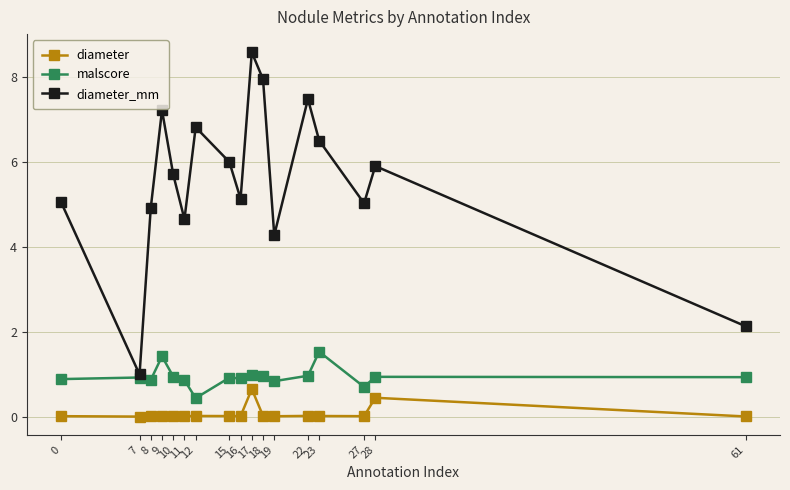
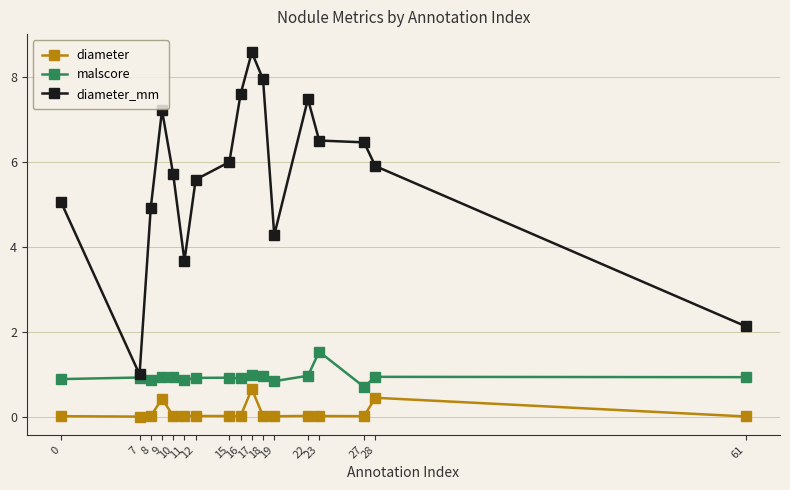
diameter, 9: 0.0 -> 0.4
malscore, 9: 1.4 -> 0.9
diameter_mm, 11: 4.7 -> 3.7
malscore, 12: 0.4 -> 0.9
diameter_mm, 12: 6.8 -> 5.6
diameter_mm, 16: 5.1 -> 7.6
diameter_mm, 27: 5.0 -> 6.5
